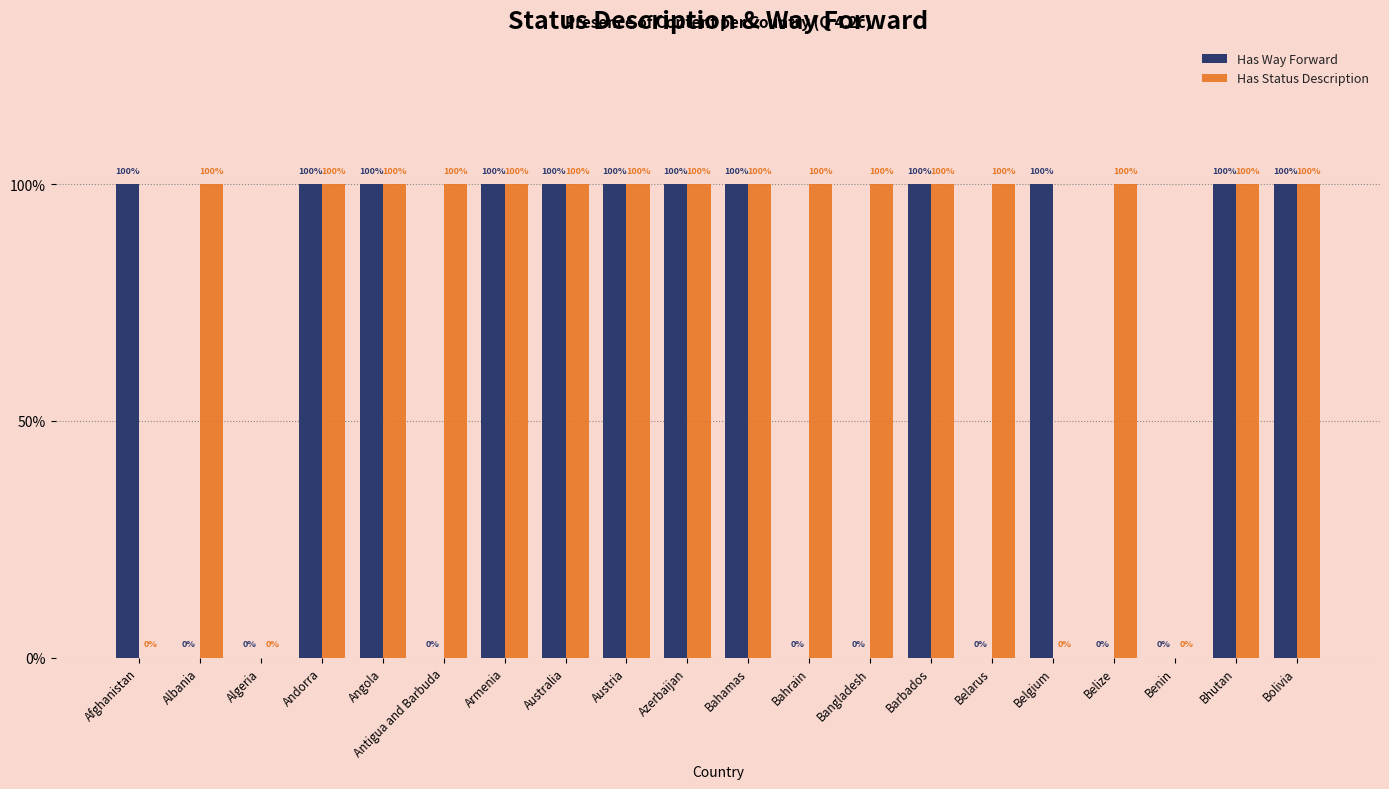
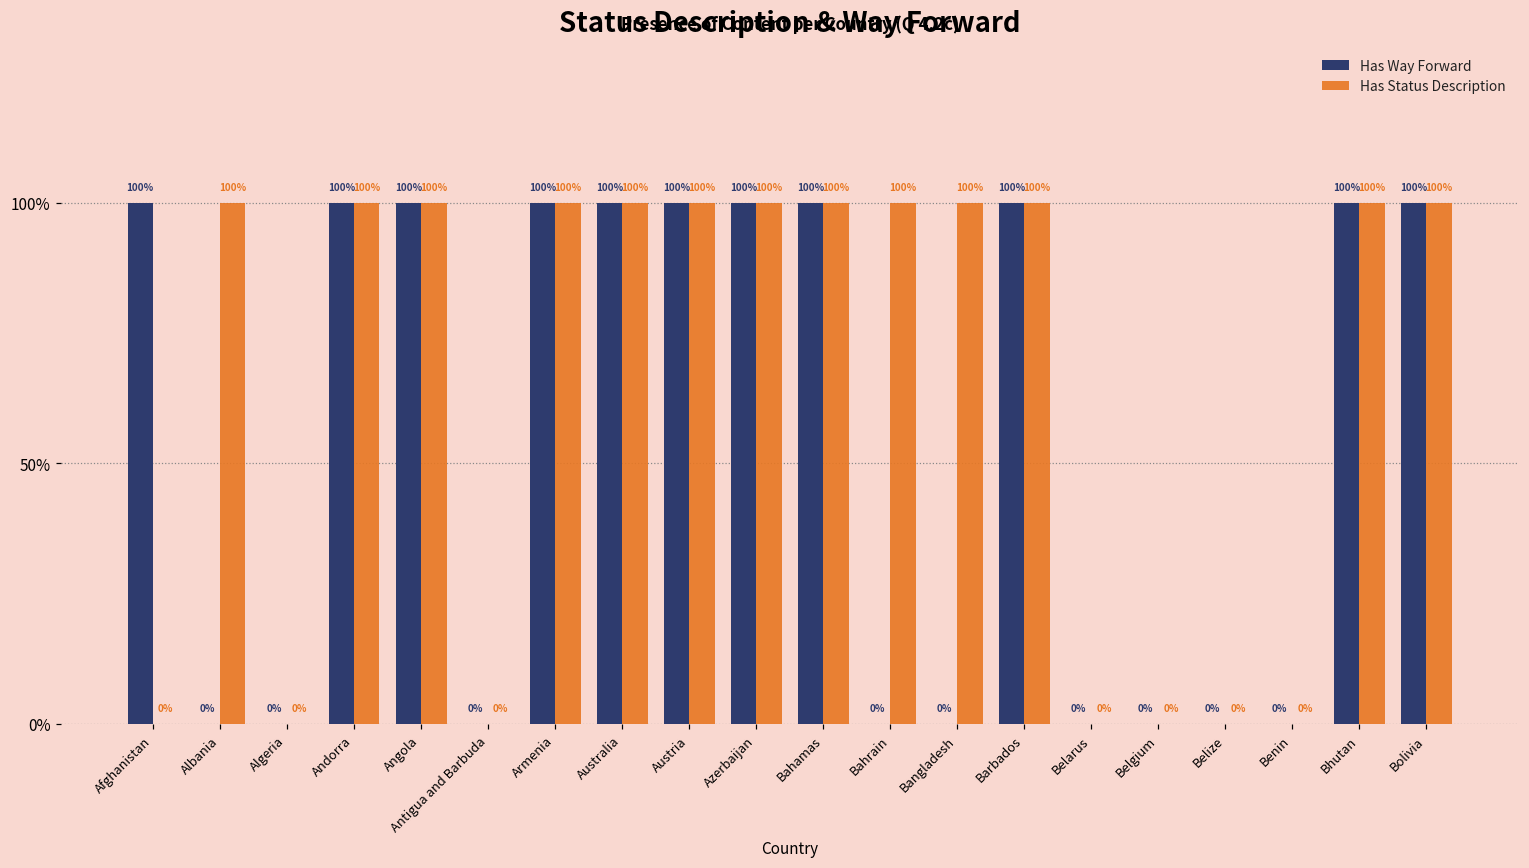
Has Status Description, Antigua and Barbuda: 100% -> 0%
Has Status Description, Belarus: 100% -> 0%
Has Way Forward, Belgium: 100% -> 0%
Has Status Description, Belize: 100% -> 0%
